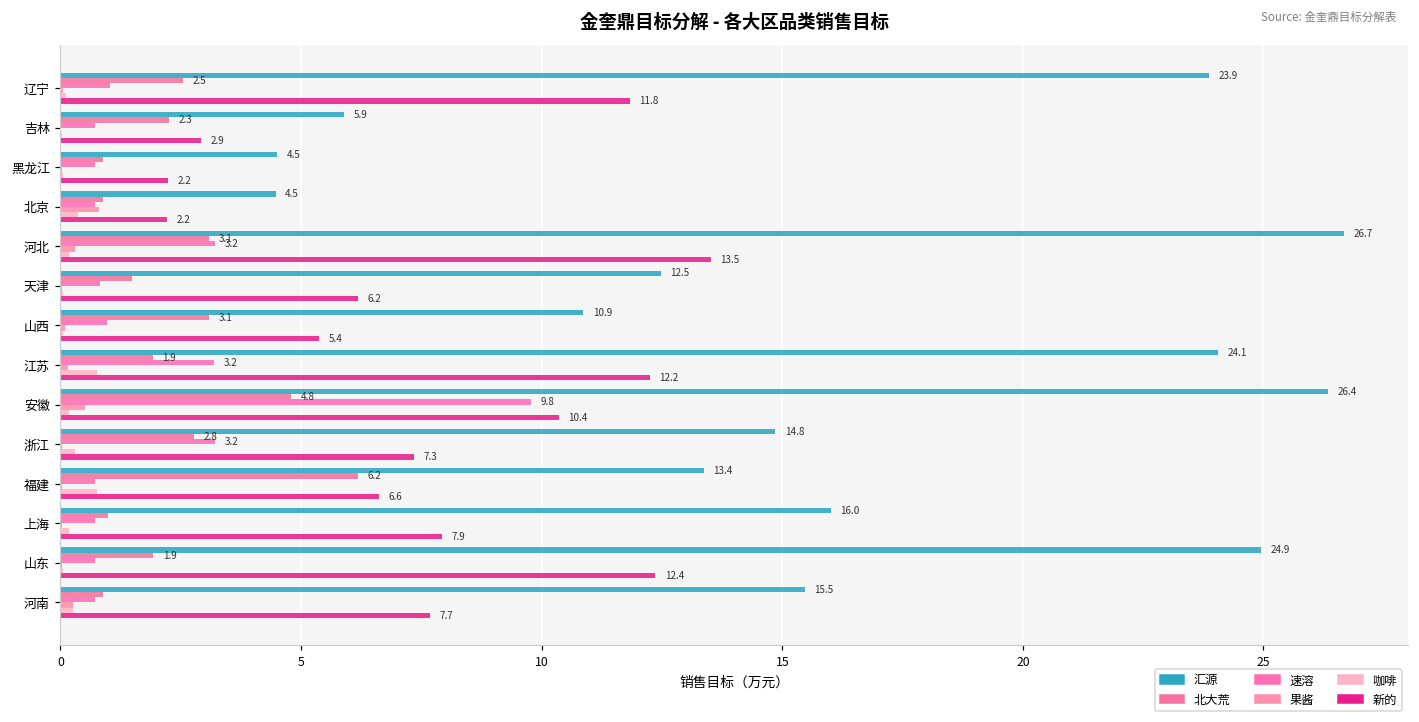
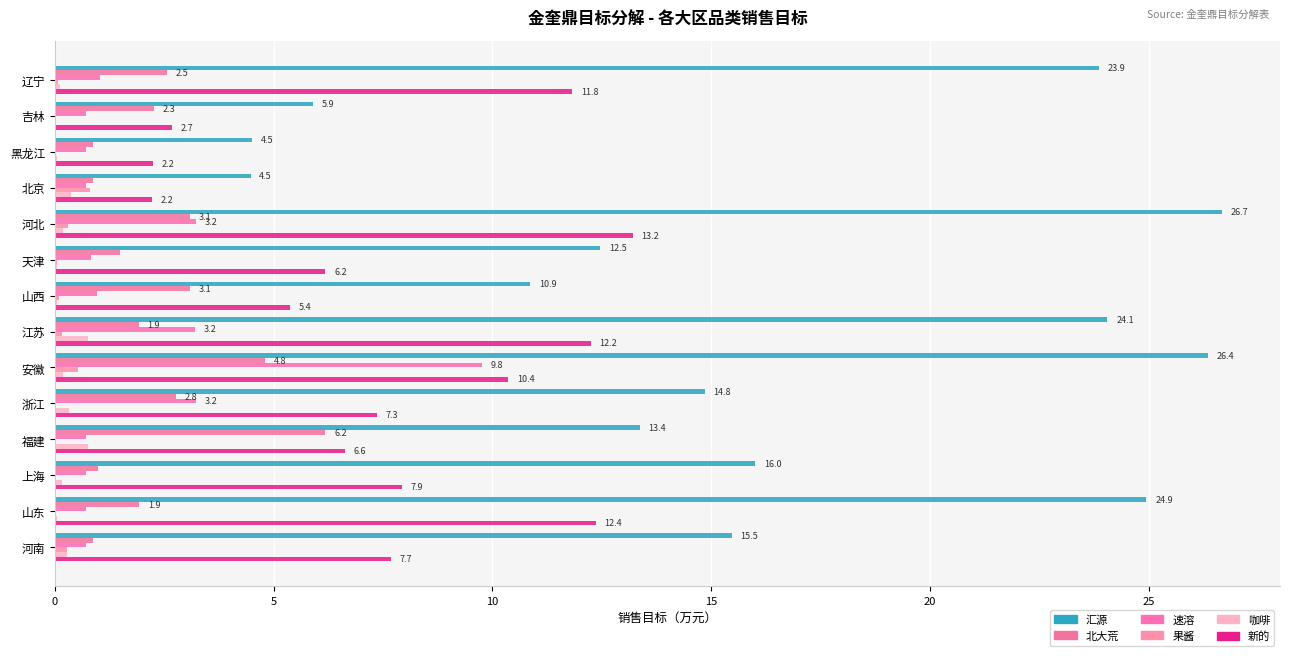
新的, 吉林: 2.9 -> 2.7
新的, 河北: 13.5 -> 13.2
